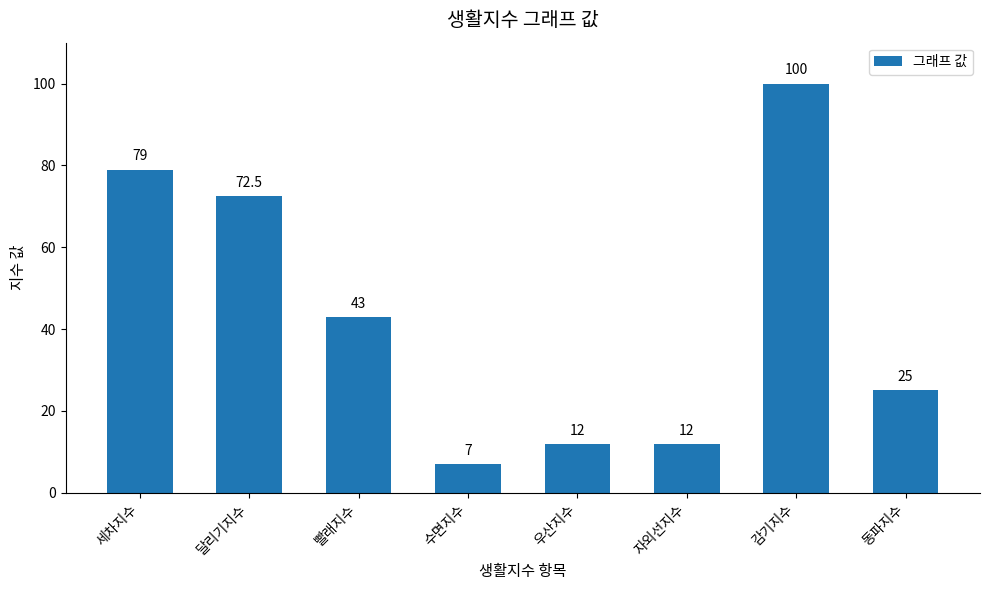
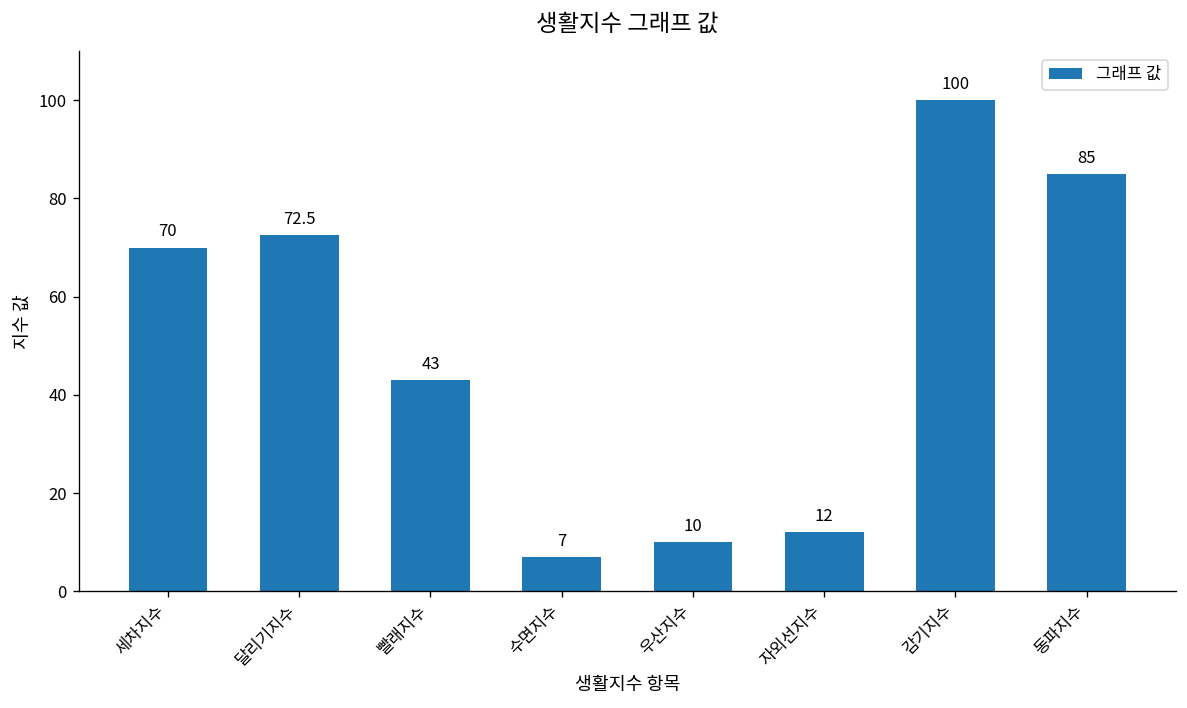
세차지수: 79 -> 70
우산지수: 12 -> 10
동파지수: 25 -> 85
